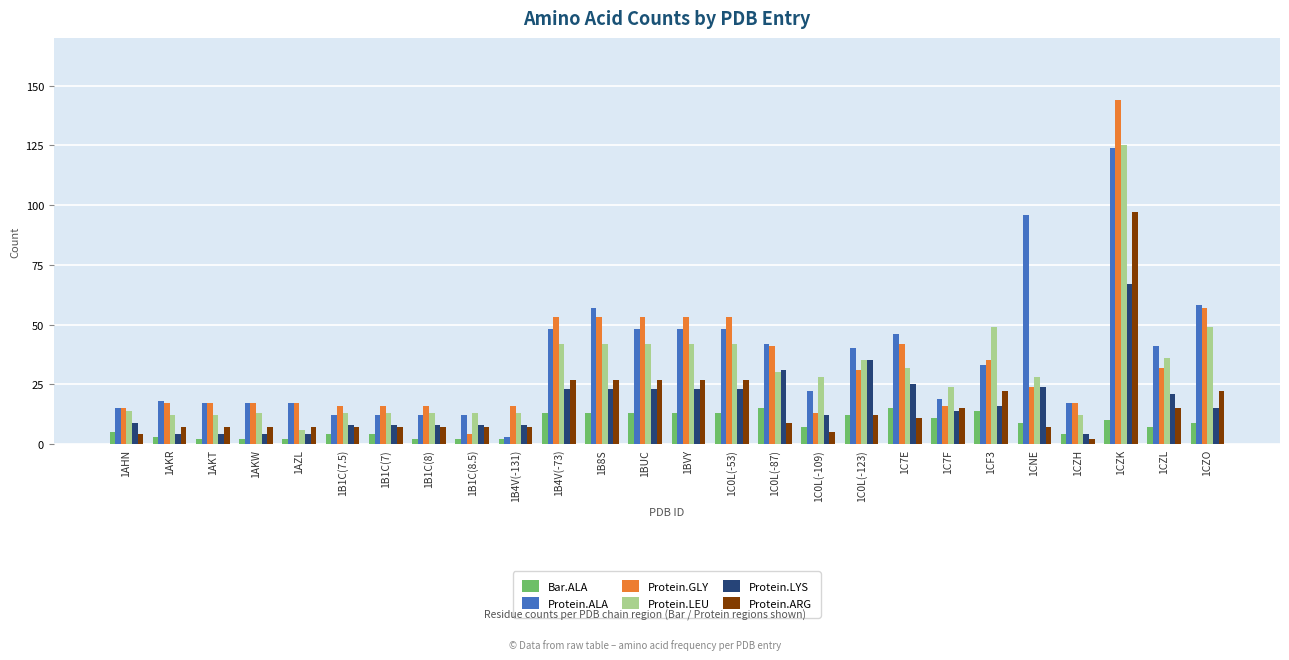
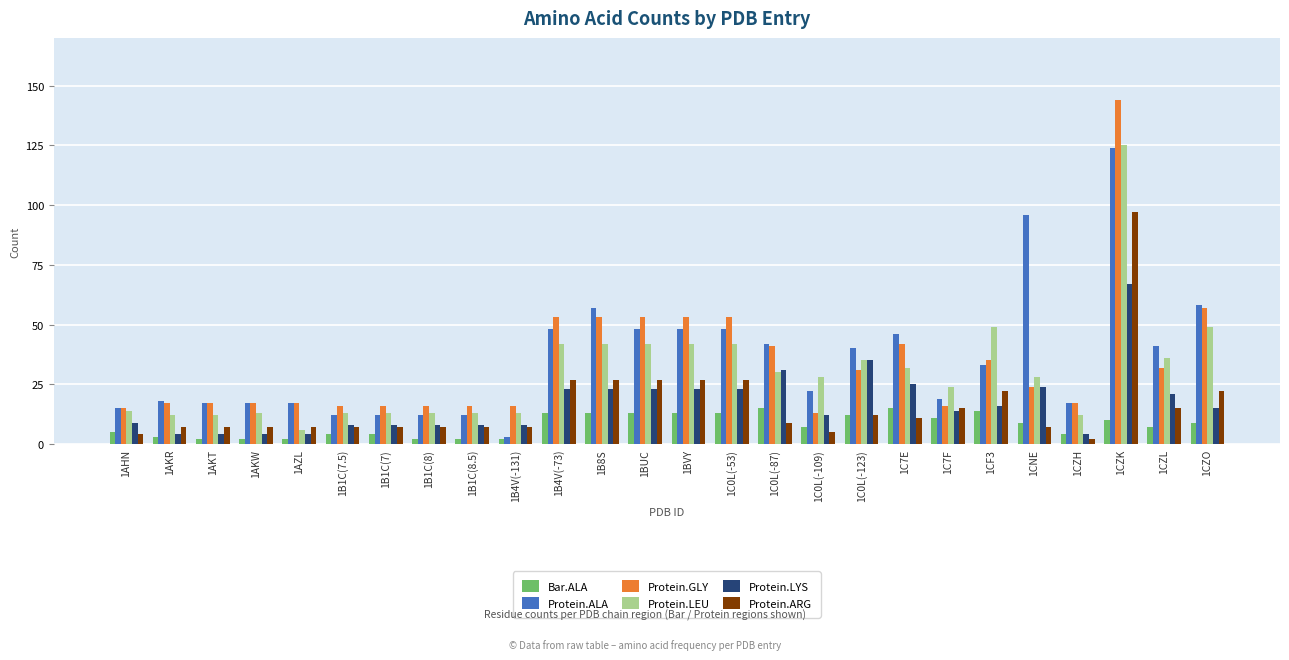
Protein.GLY, 1B1C(8.5): 4 -> 16
